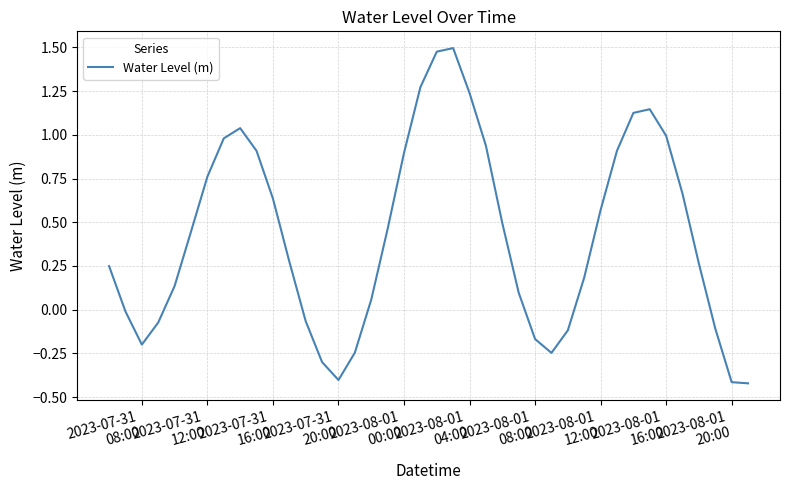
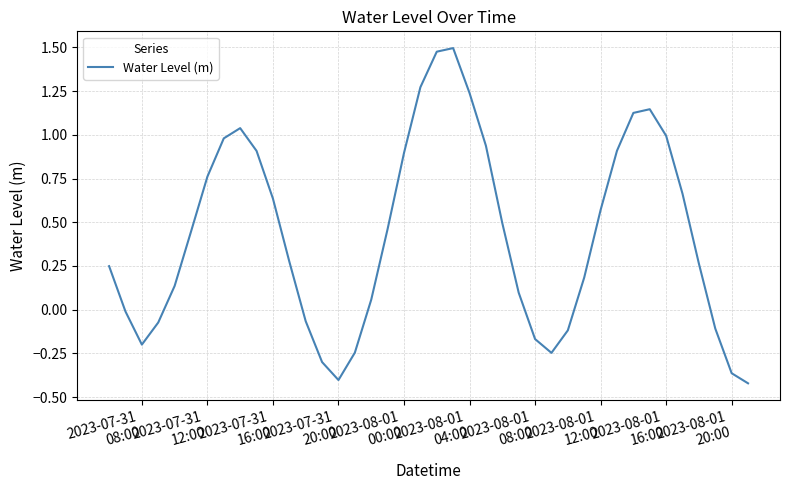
2023-08-01 20:00: -0.42 -> -0.36
